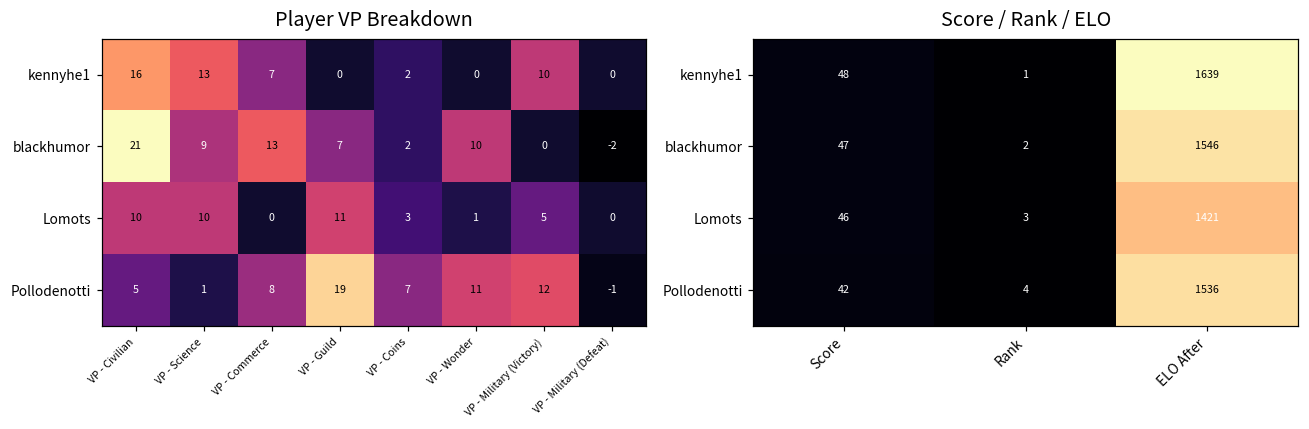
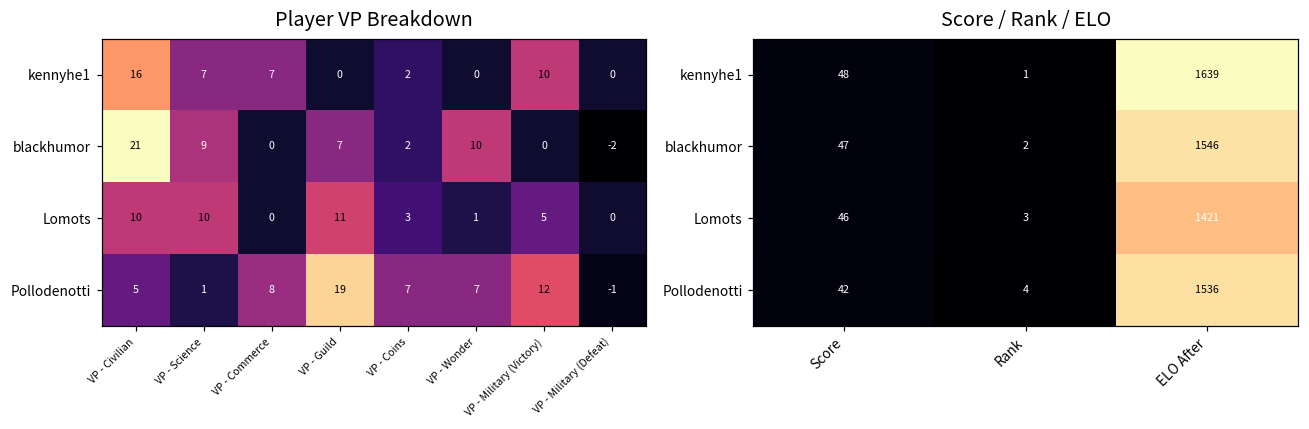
Player VP Breakdown, kennyhe1, VP - Science: 13 -> 7
Player VP Breakdown, blackhumor, VP - Commerce: 13 -> 0
Player VP Breakdown, Pollodenotti, VP - Wonder: 11 -> 7
